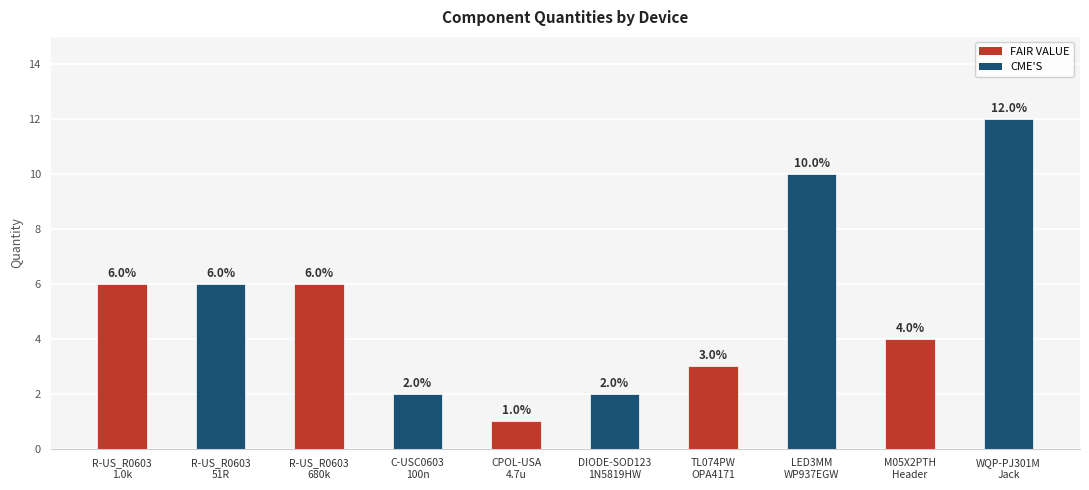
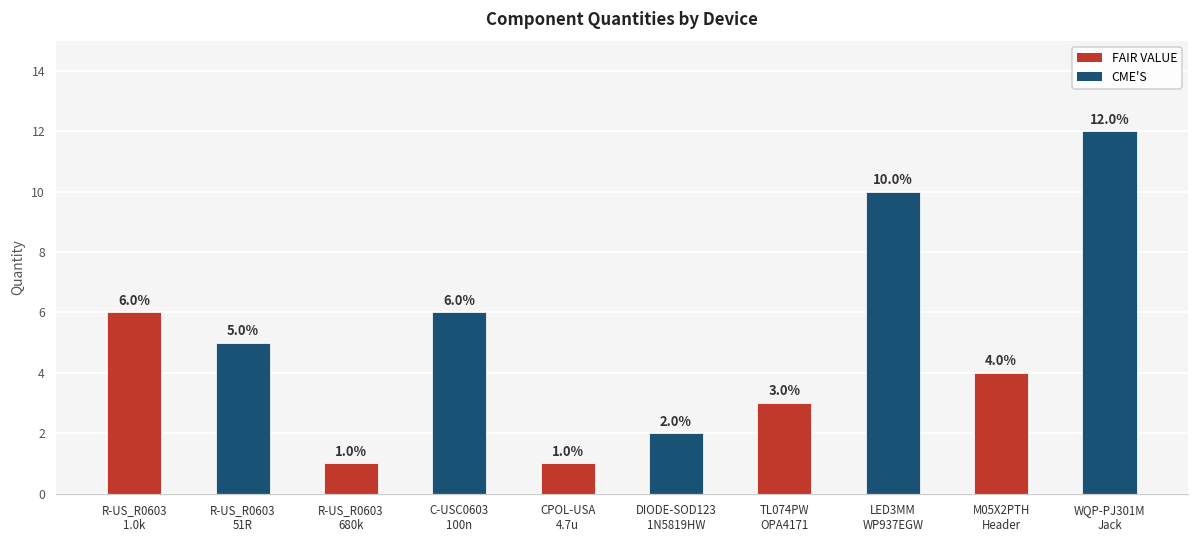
R-US_R0603 51R: 6.0% -> 5.0%
R-US_R0603 680k: 6.0% -> 1.0%
C-USC0603 100n: 2.0% -> 6.0%
